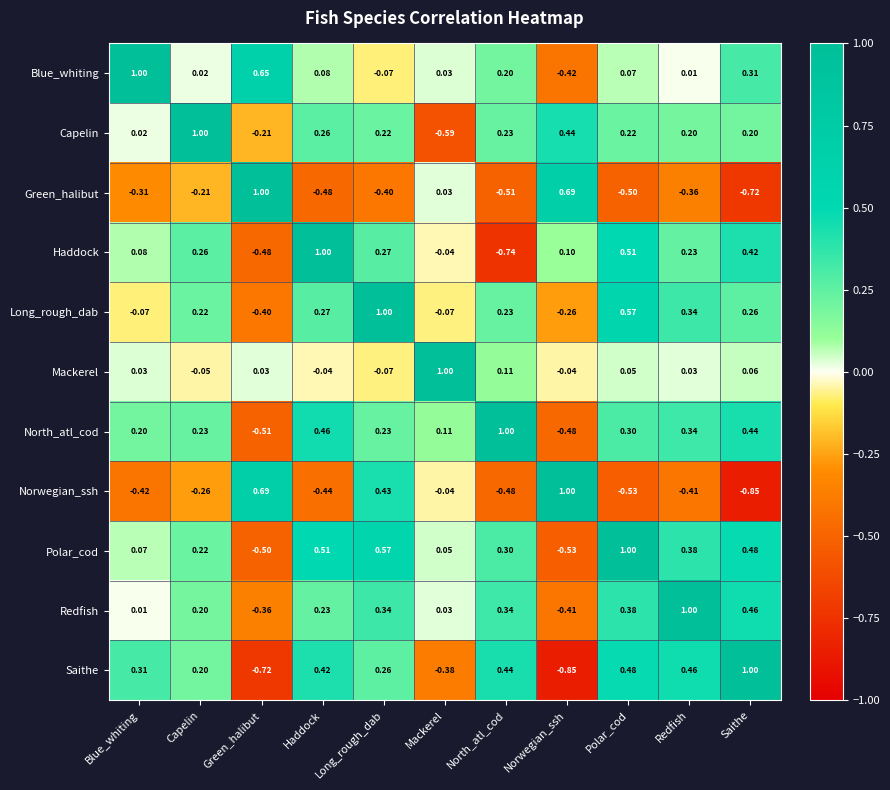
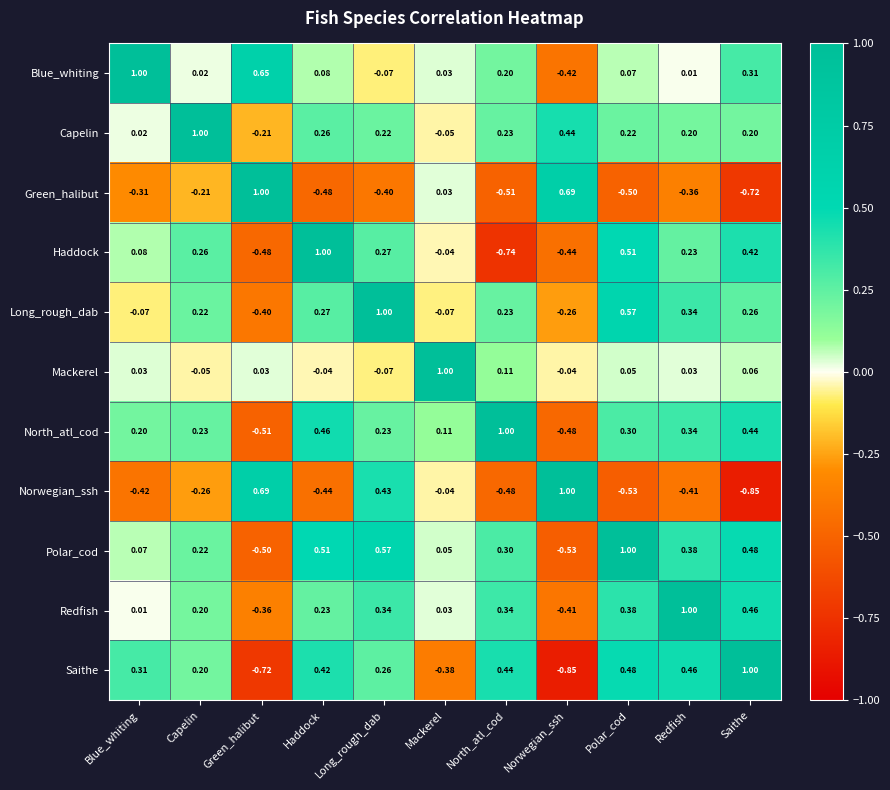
Capelin, Mackerel: -0.59 -> -0.05
Haddock, Norwegian_ssh: 0.10 -> -0.44
